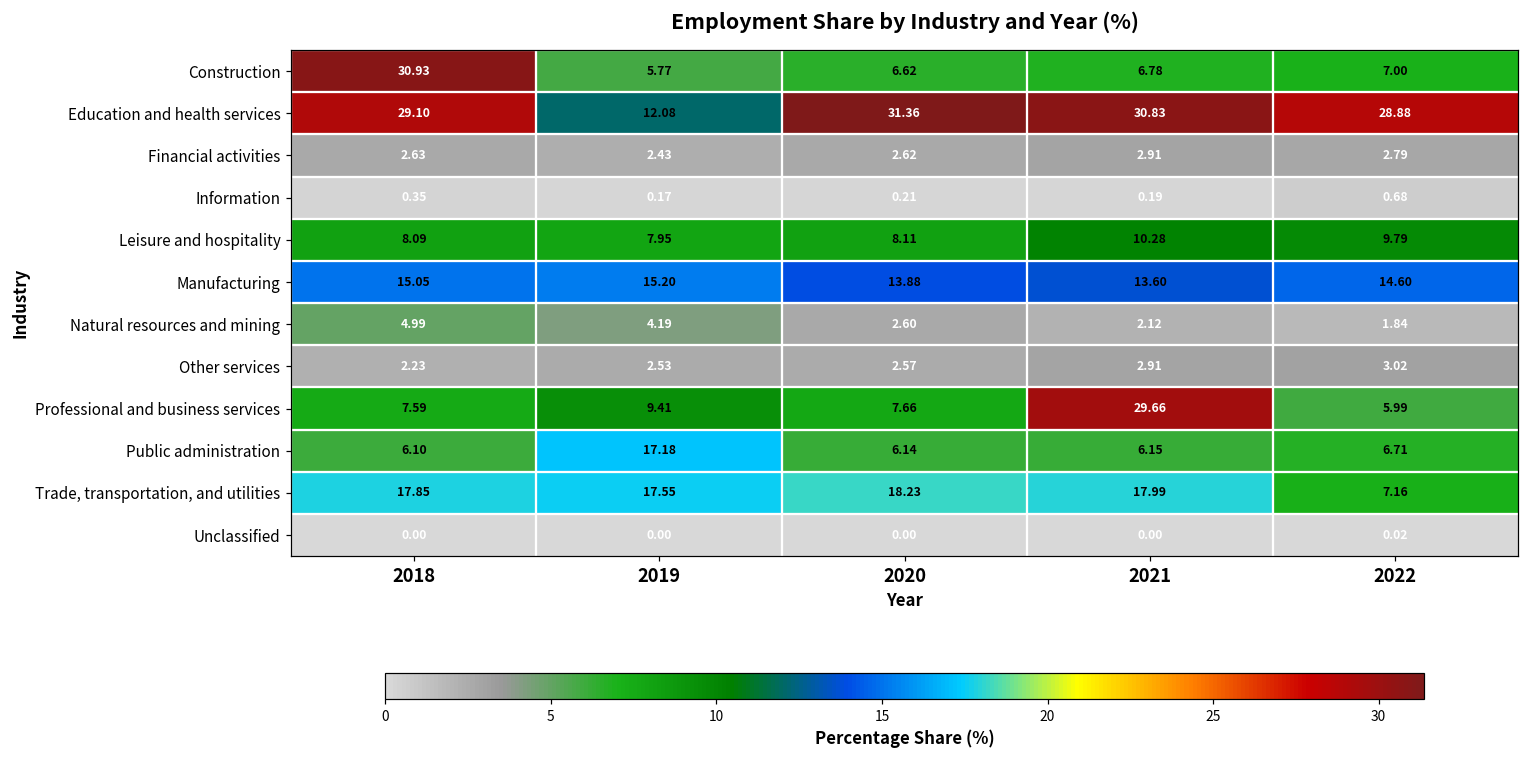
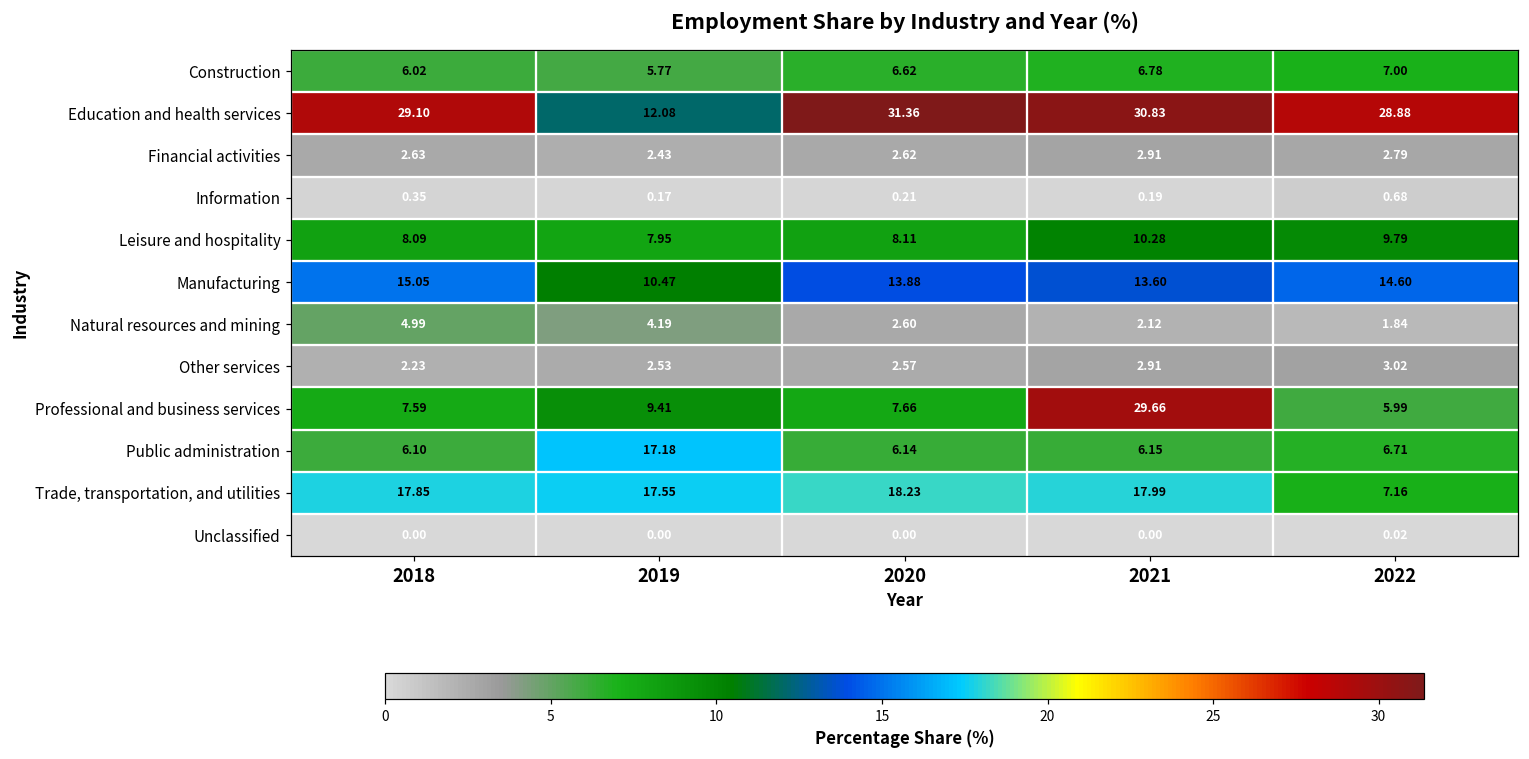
Construction, 2018: 30.93 -> 6.02
Manufacturing, 2019: 15.20 -> 10.47
